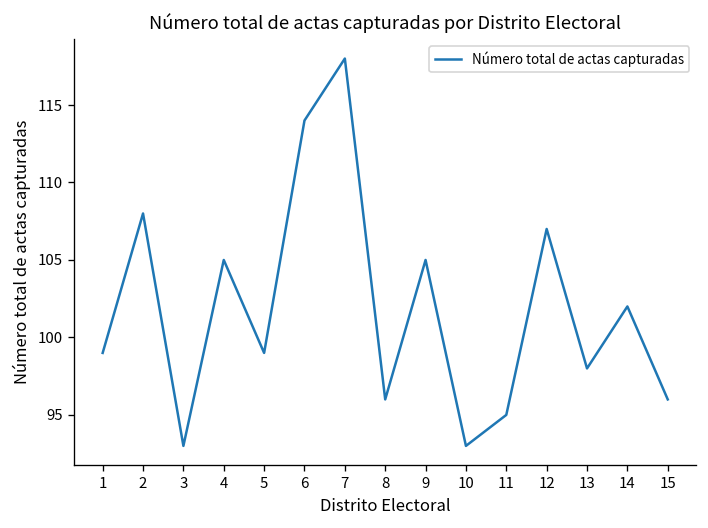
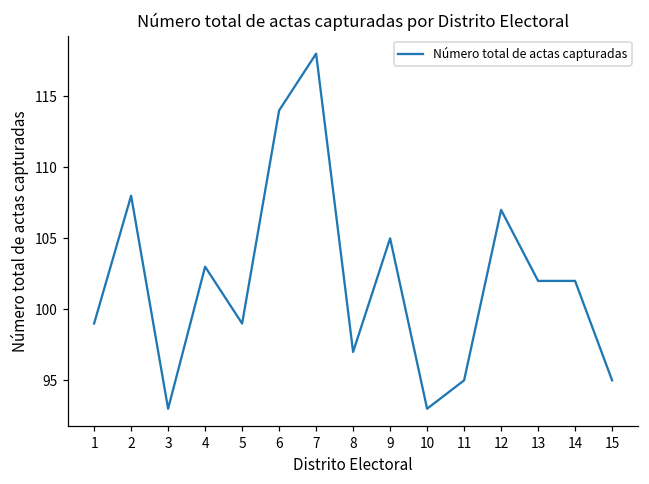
4: 105 -> 103
8: 96 -> 97
13: 98 -> 102
15: 96 -> 95
